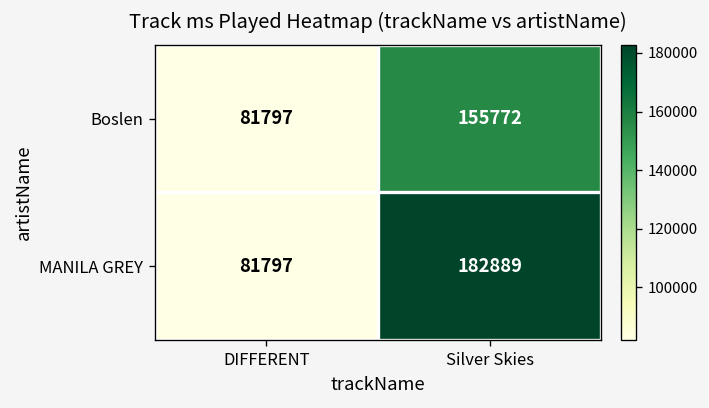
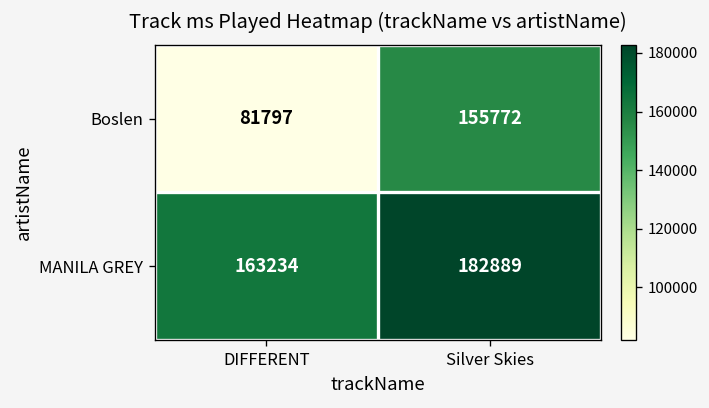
MANILA GREY, DIFFERENT: 81797 -> 163234
